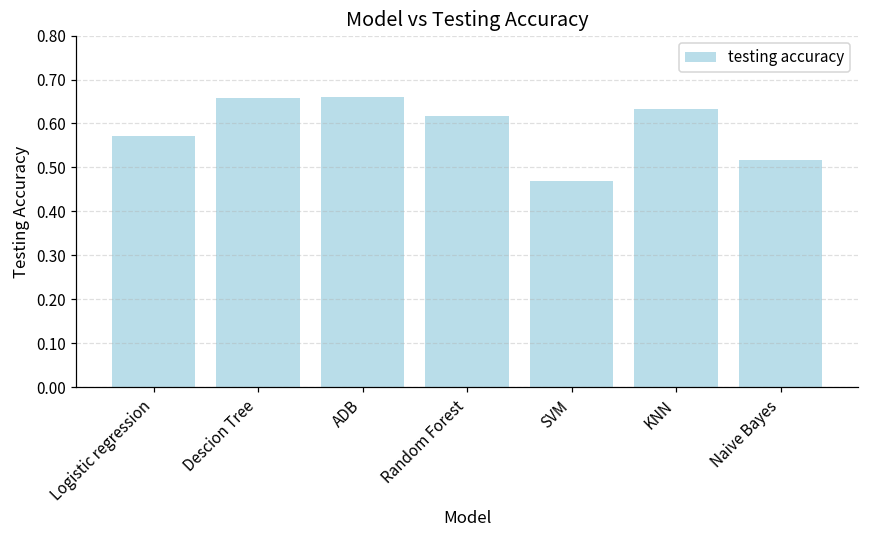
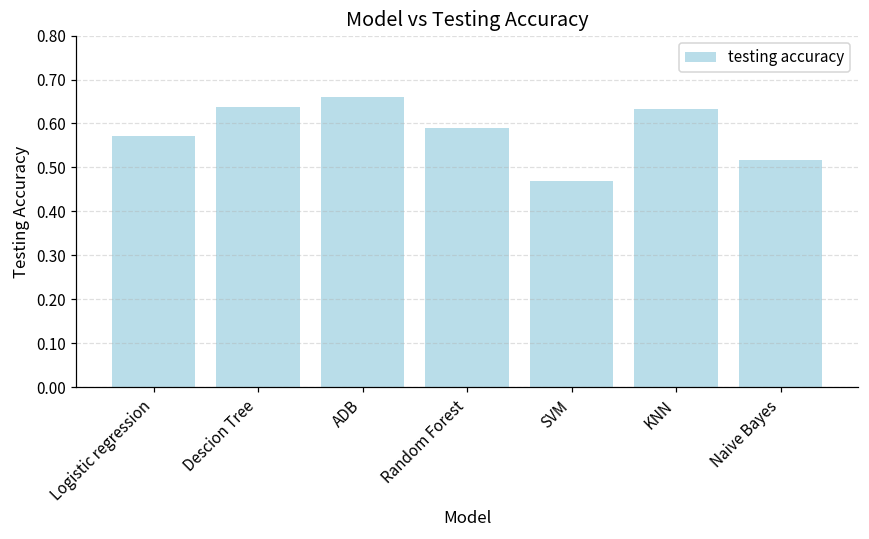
Descion Tree: 0.66 -> 0.64
Random Forest: 0.62 -> 0.59
